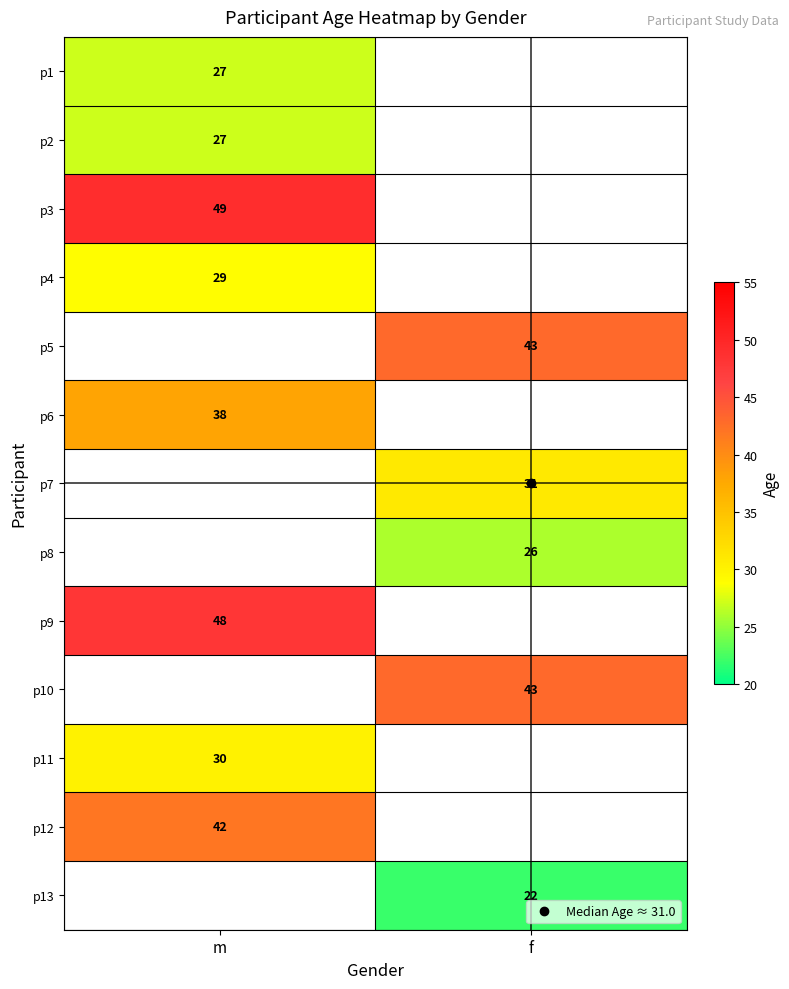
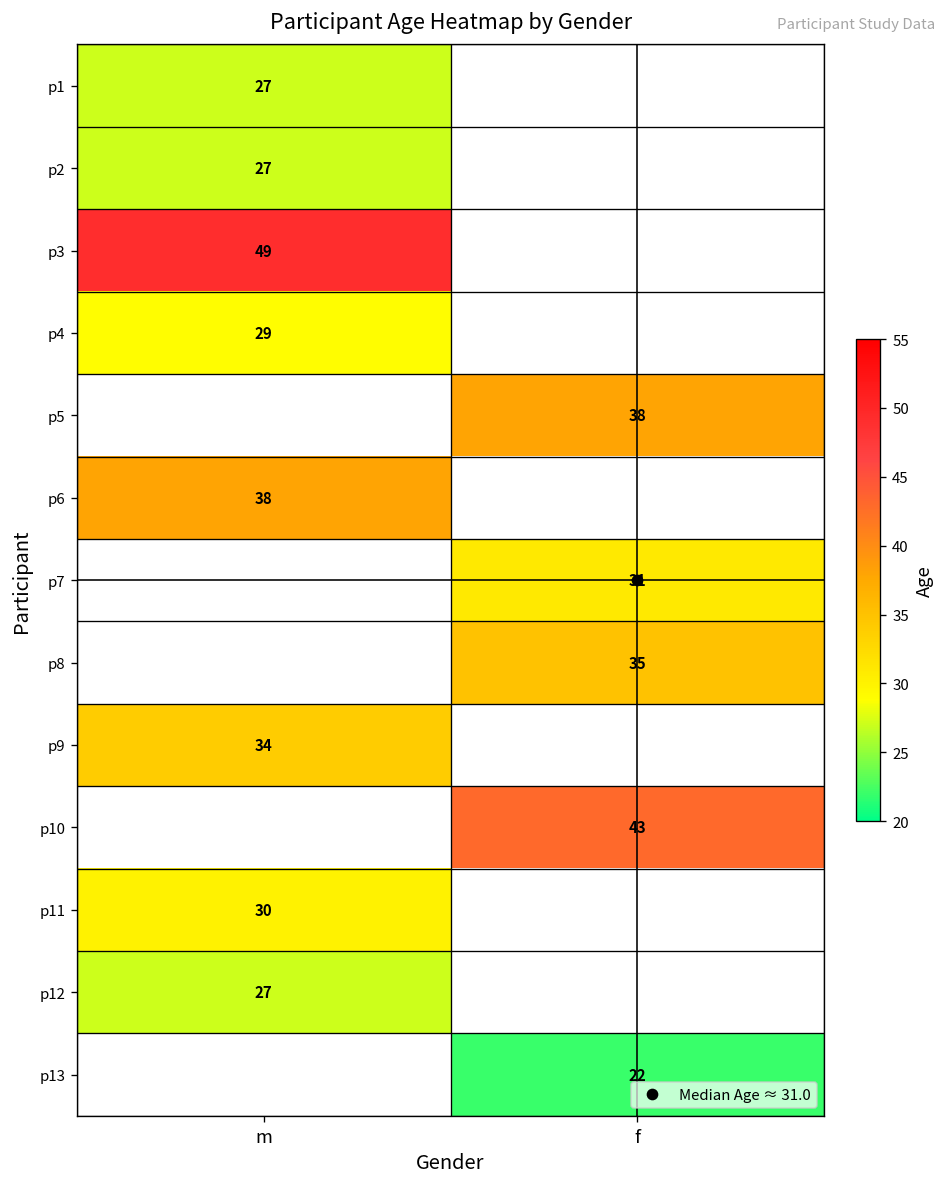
p5, f: 43 -> 38
p8, f: 26 -> 35
p9, m: 48 -> 34
p12, m: 42 -> 27
